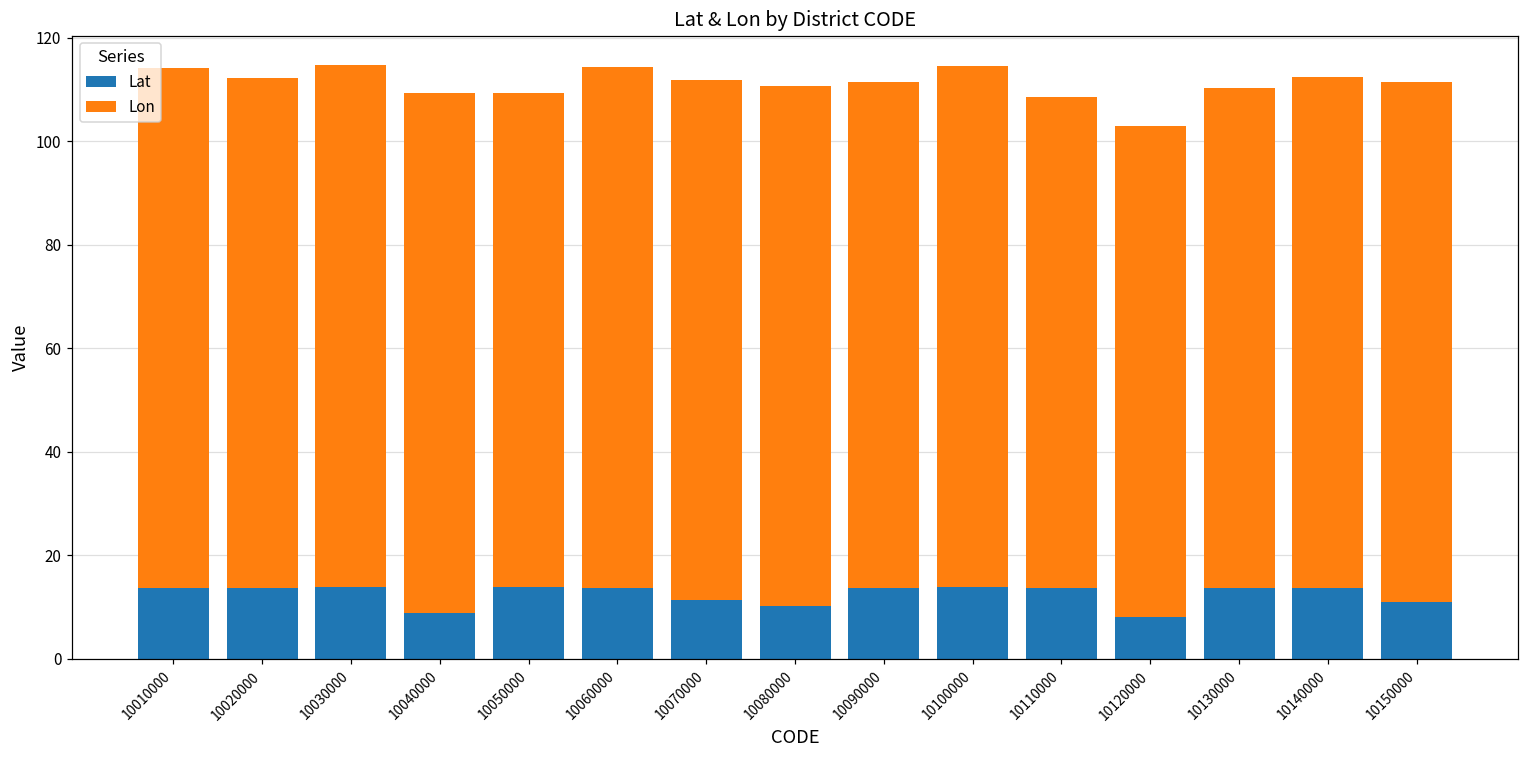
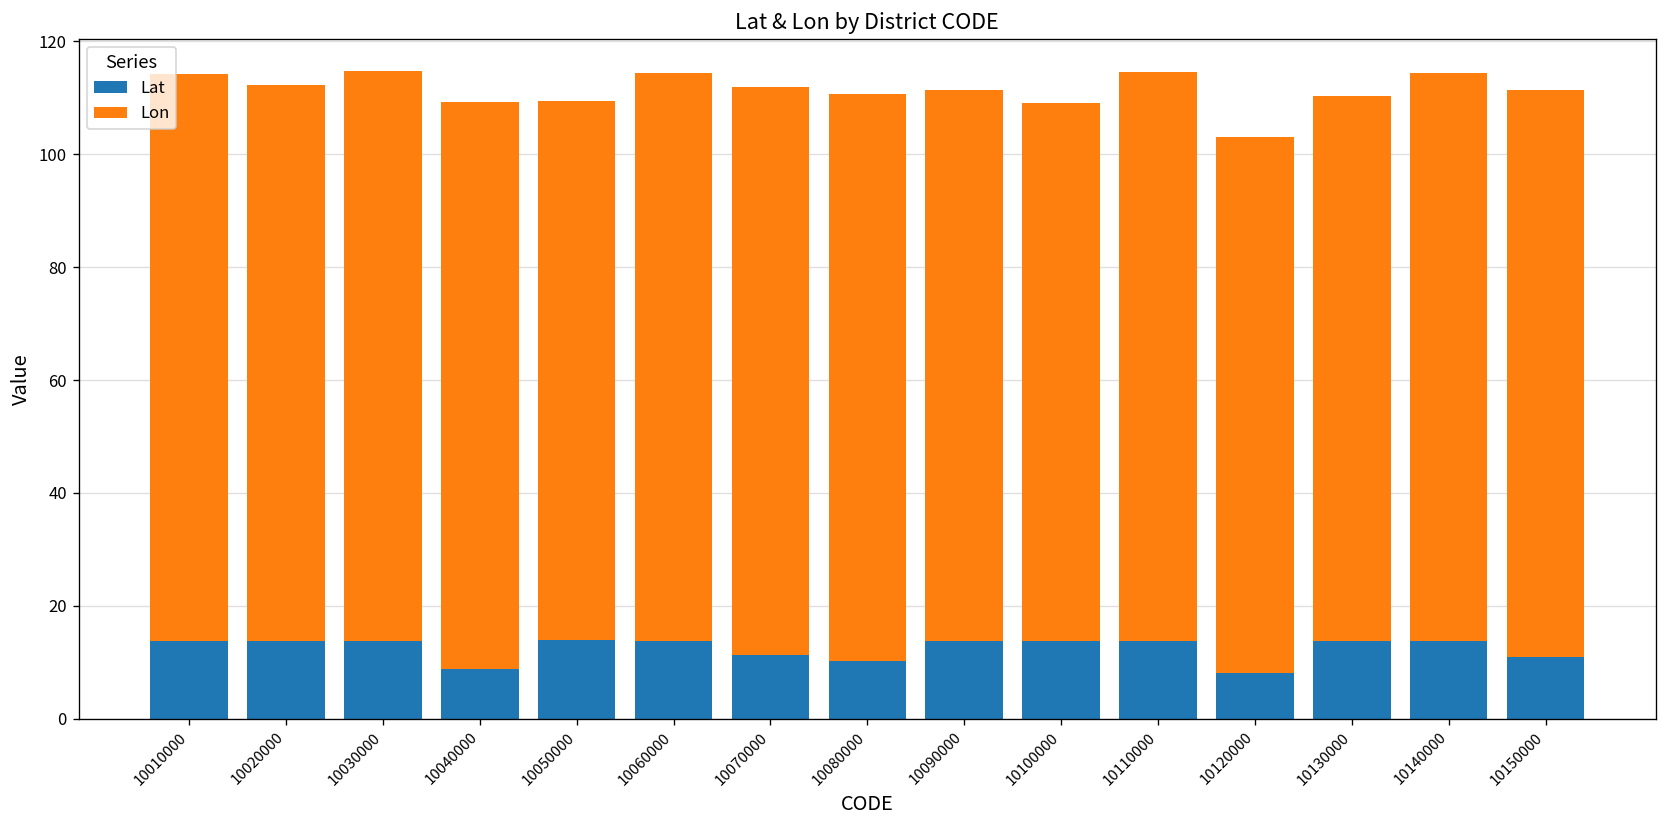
Lon, 10100000: 101 -> 95
Lon, 10110000: 95 -> 101
Lon, 10140000: 99 -> 101
